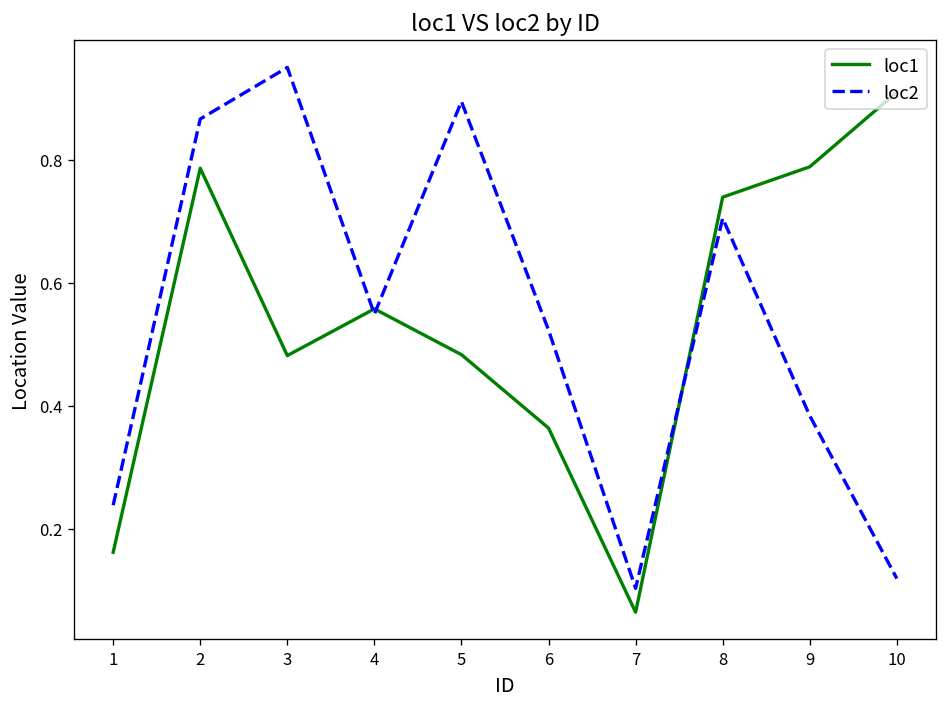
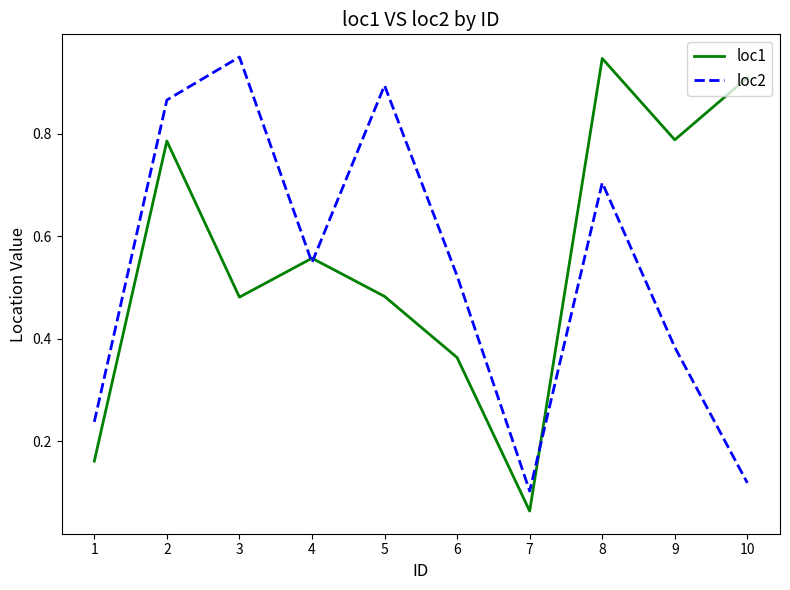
loc1, 8: 0.74 -> 0.95
